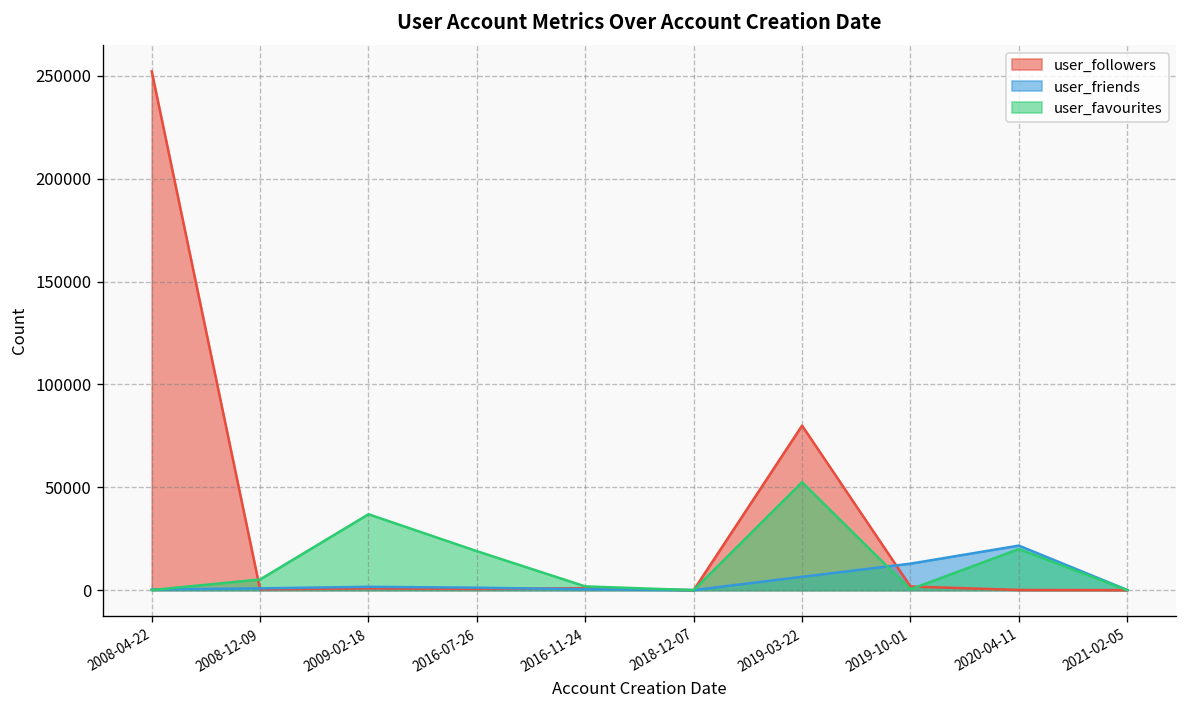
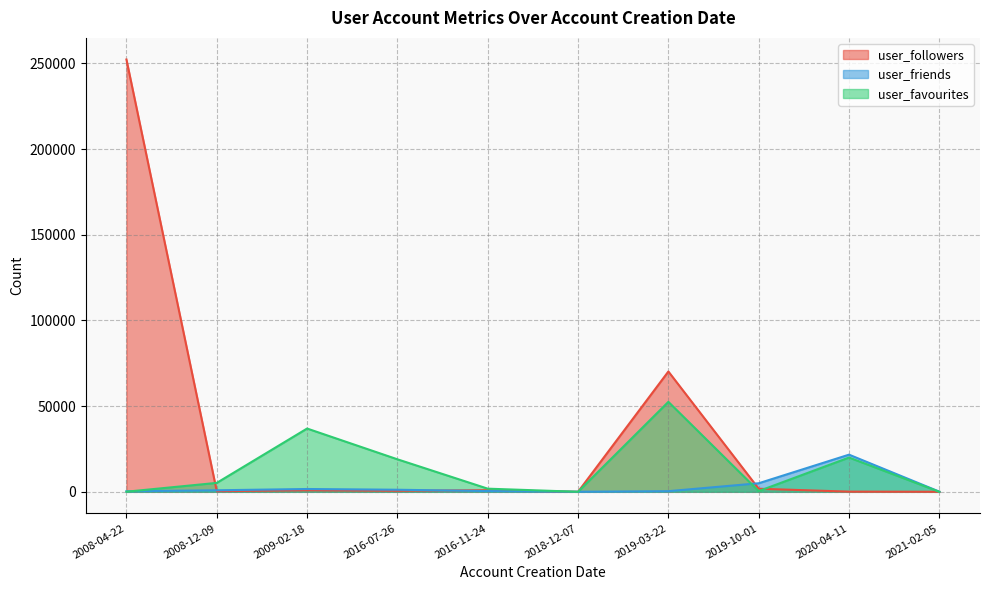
user_followers, 2019-03-22: 80000 -> 70000
user_friends, 2019-03-22: 7000 -> 0
user_friends, 2019-10-01: 13000 -> 5000
